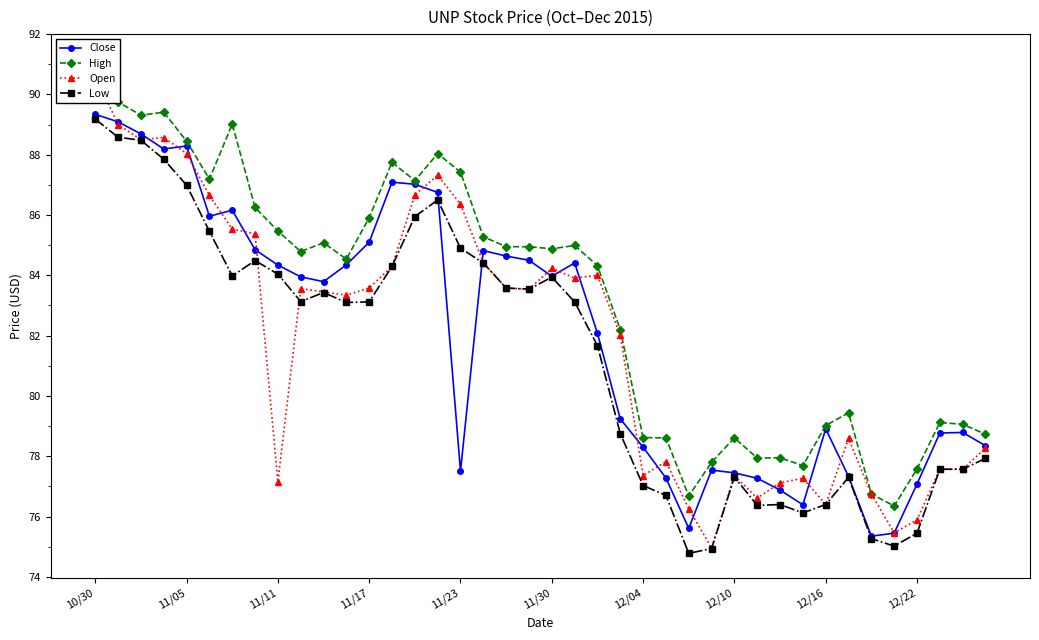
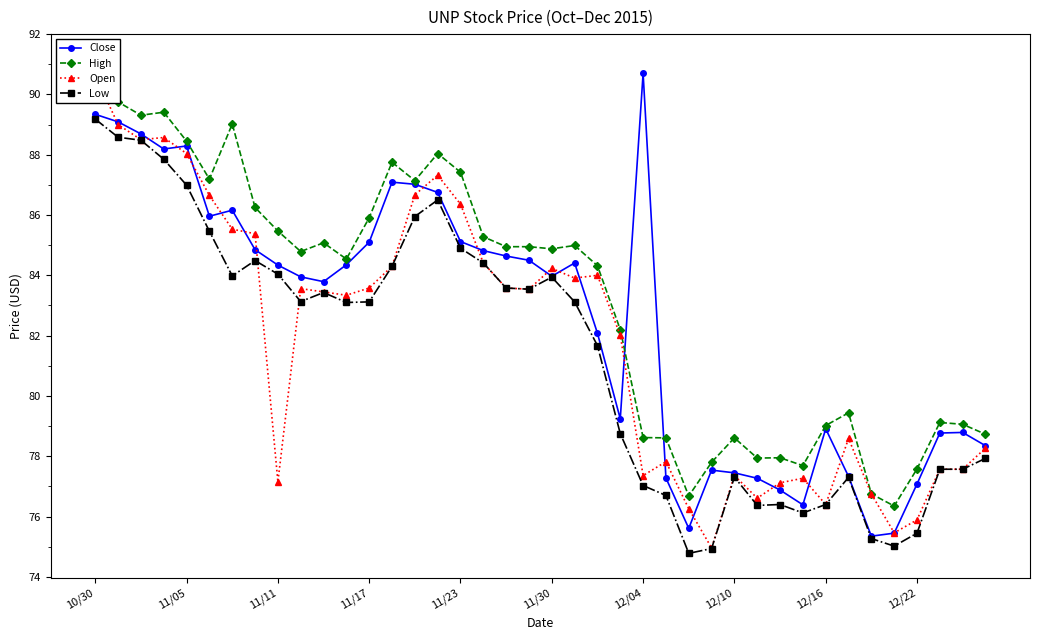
Close, 11/23: 77.5 -> 85.1
Close, 12/04: 78.3 -> 90.7
